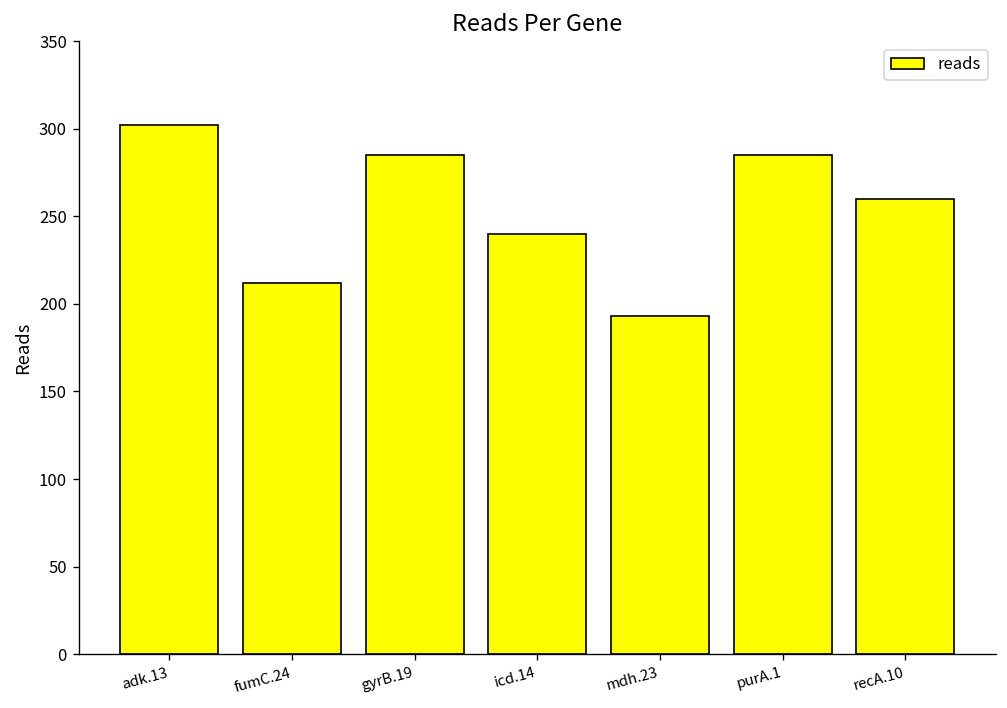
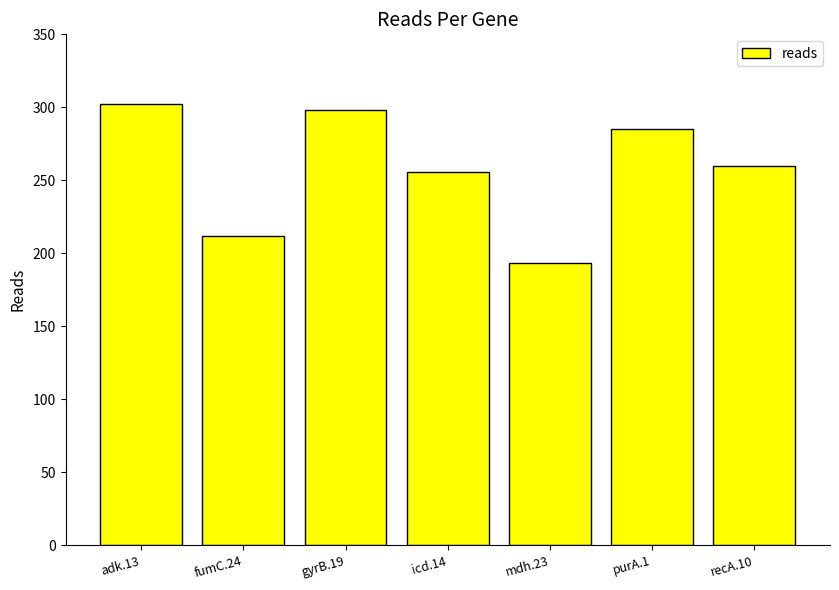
gyrB.19: 285 -> 298
icd.14: 240 -> 256
